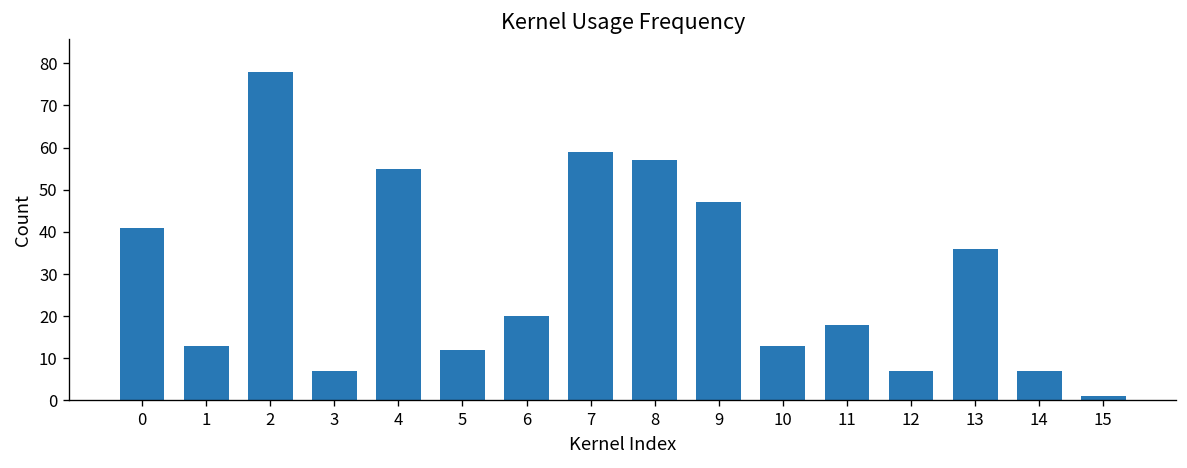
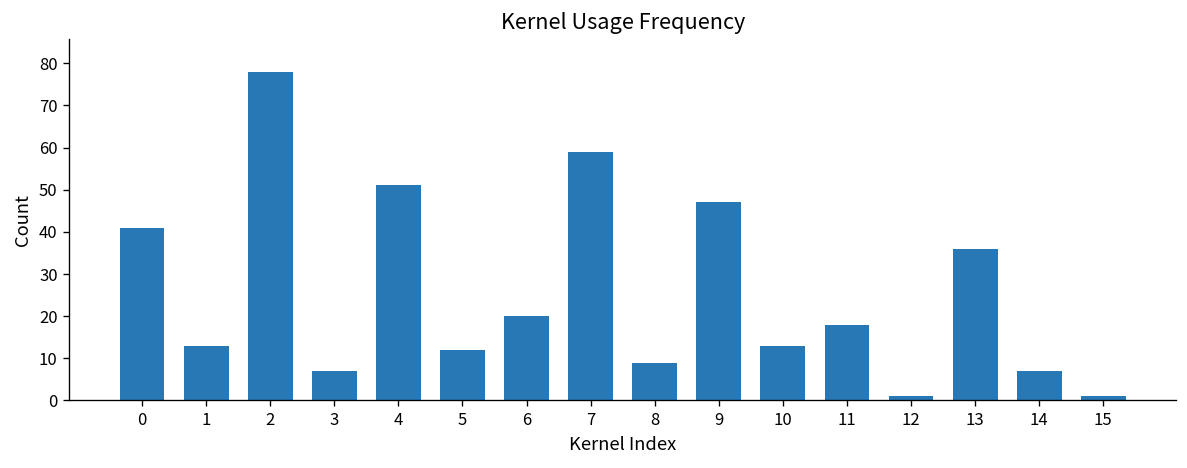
4: 55 -> 51
8: 57 -> 9
12: 7 -> 1
